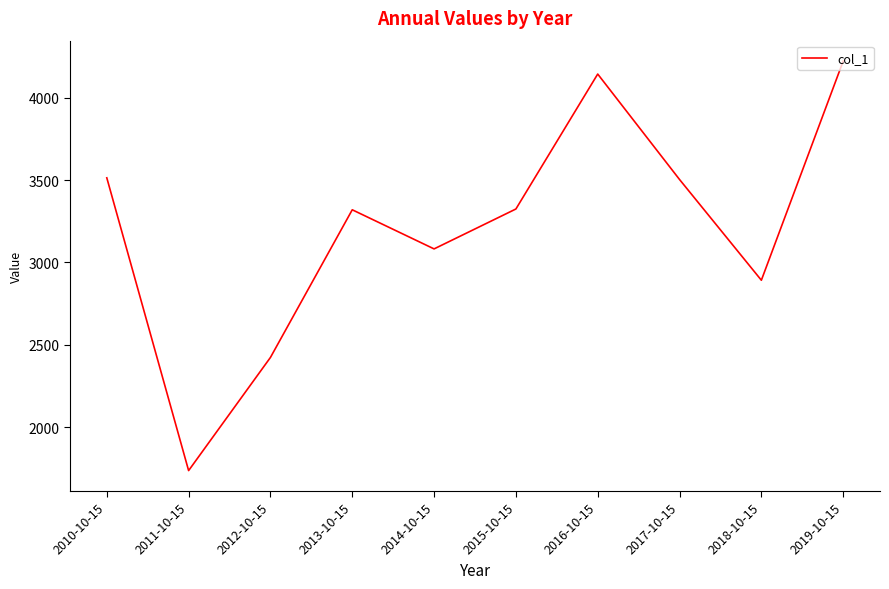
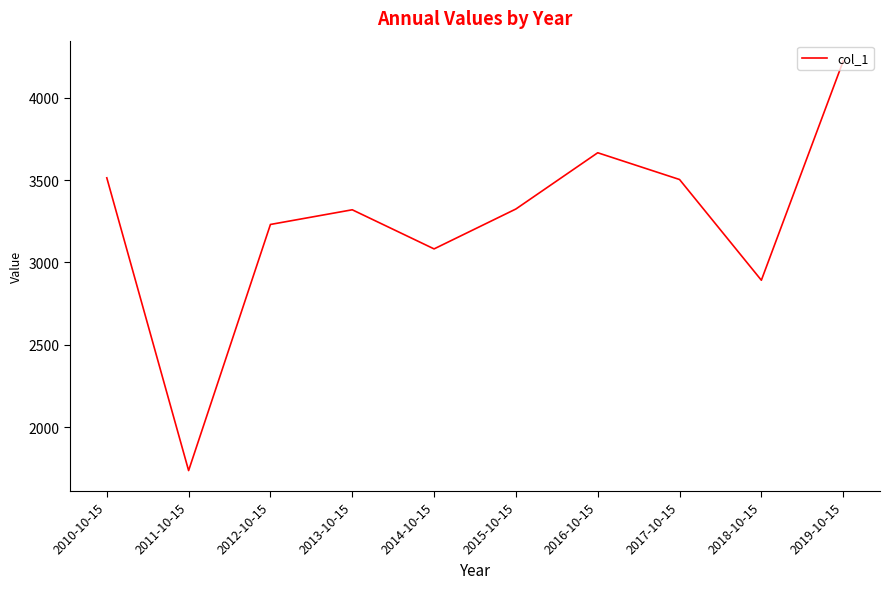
2012-10-15: 2420 -> 3230
2016-10-15: 4140 -> 3670
